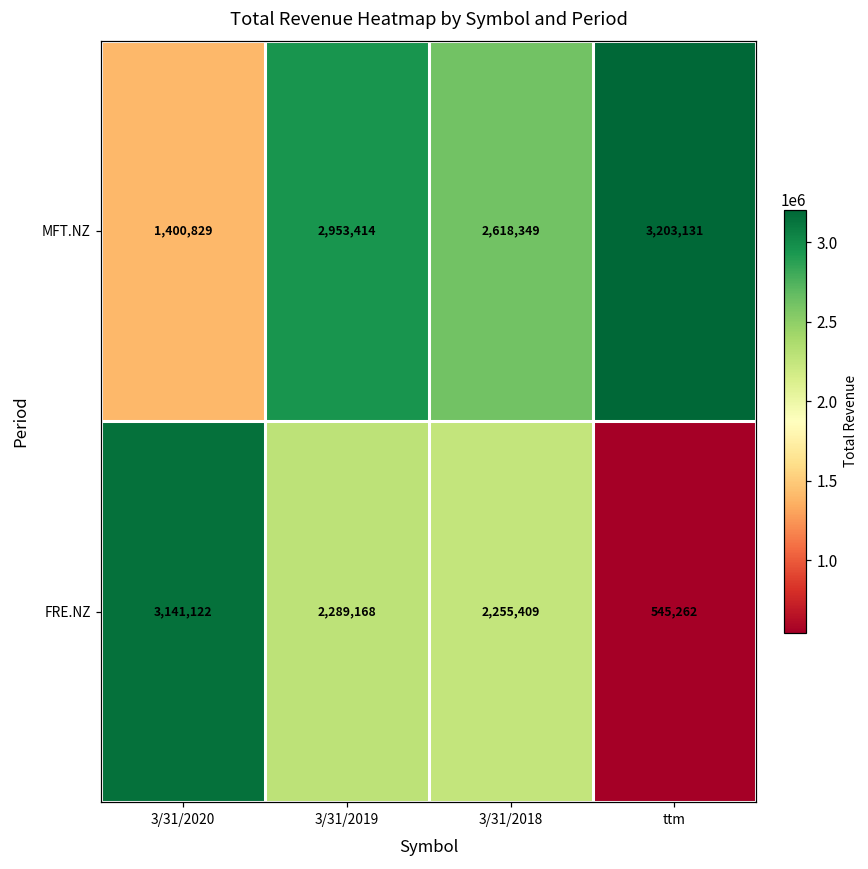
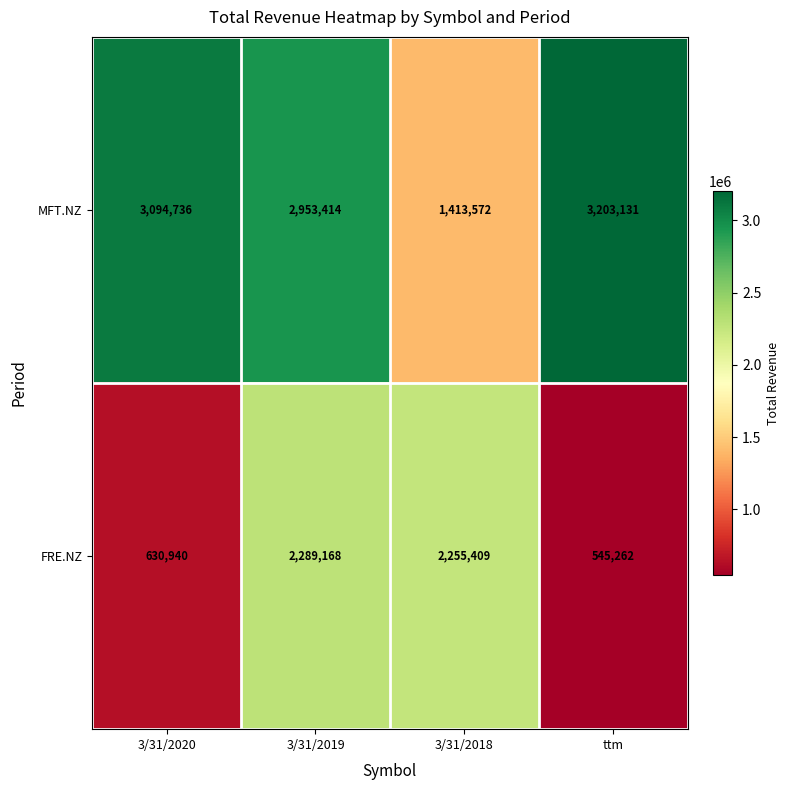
MFT.NZ, 3/31/2020: 1,400,829 -> 3,094,736
MFT.NZ, 3/31/2018: 2,618,349 -> 1,413,572
FRE.NZ, 3/31/2020: 3,141,122 -> 630,940
